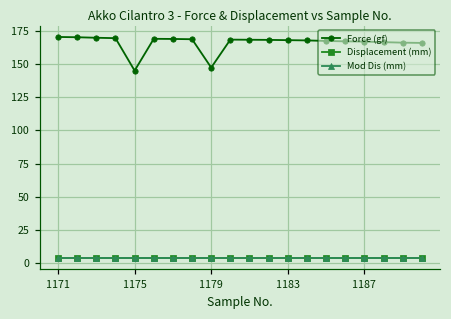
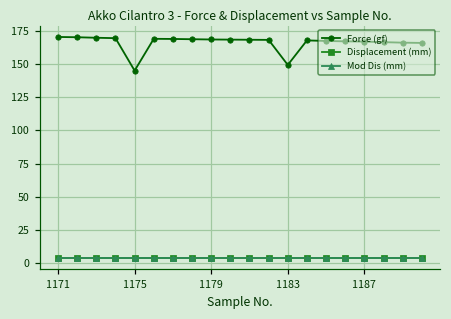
Force (gf), 1179: 147 -> 169
Force (gf), 1183: 168 -> 149
